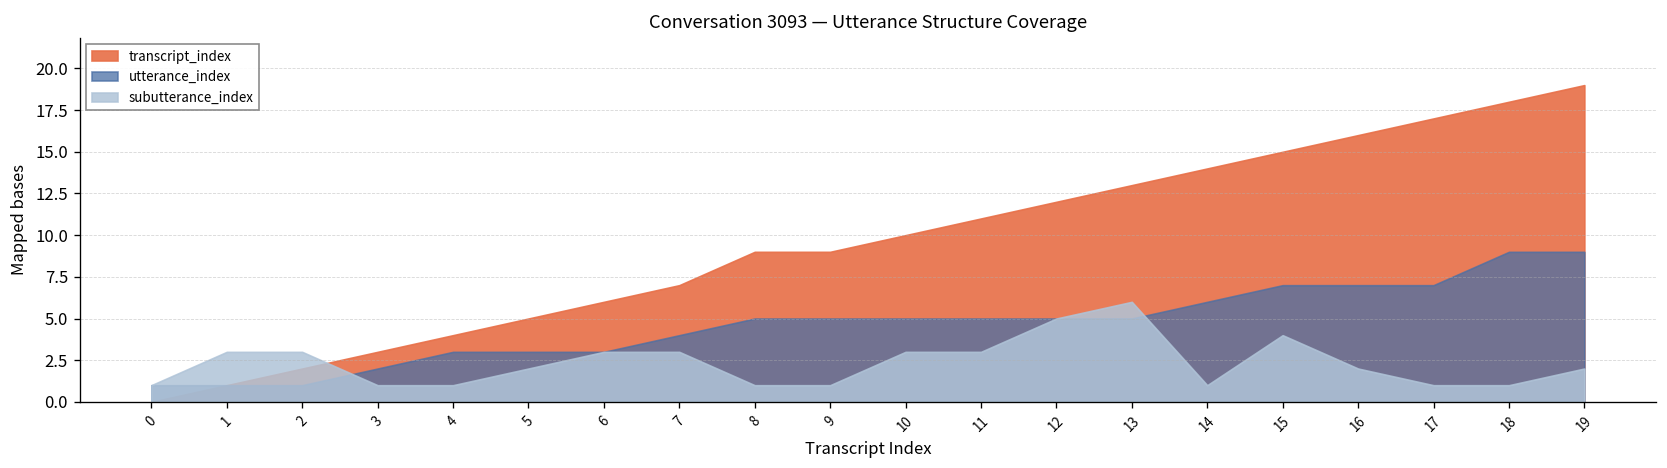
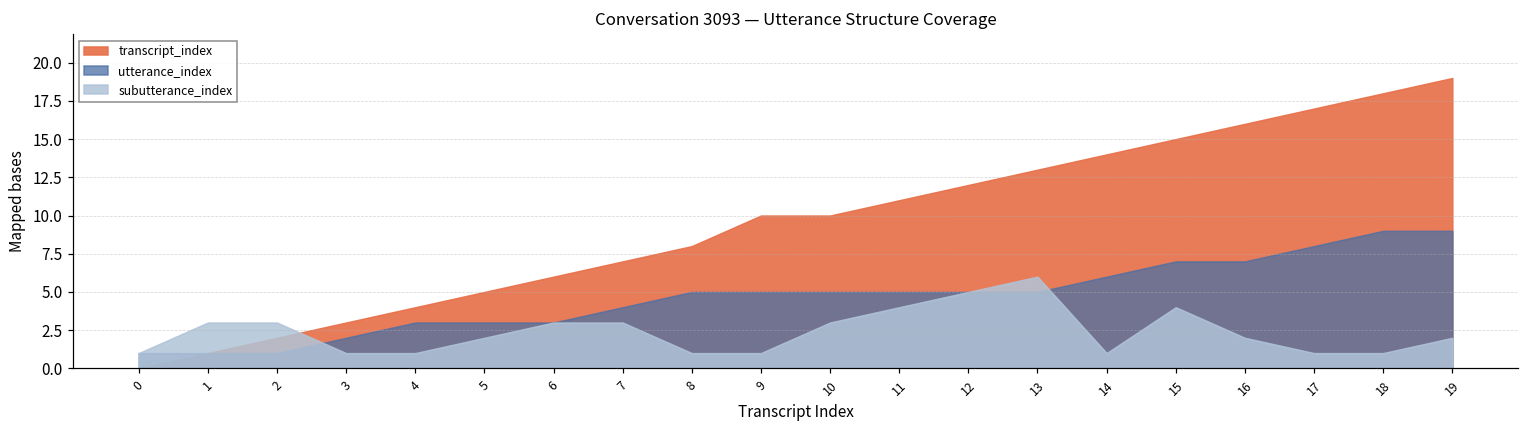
transcript_index, 8: 9 -> 8
transcript_index, 9: 9 -> 10
subutterance_index, 11: 3 -> 4
utterance_index, 17: 7 -> 8
